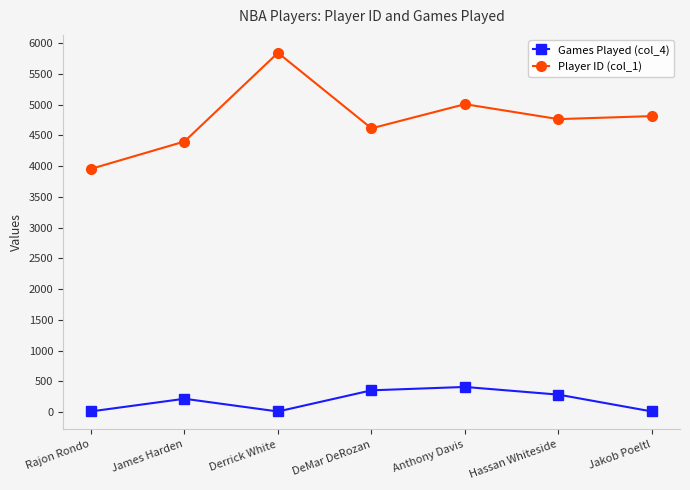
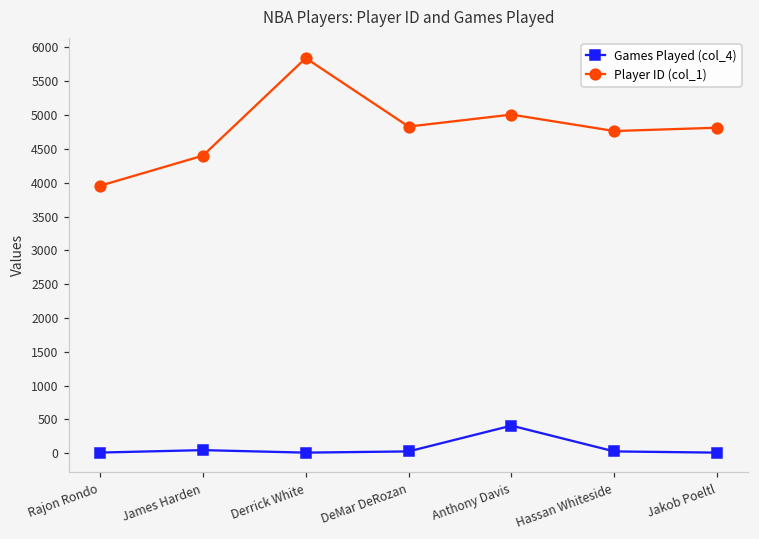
Games Played (col_4), James Harden: 200 -> 0
Games Played (col_4), DeMar DeRozan: 400 -> 0
Player ID (col_1), DeMar DeRozan: 4600 -> 4800
Games Played (col_4), Hassan Whiteside: 300 -> 0
